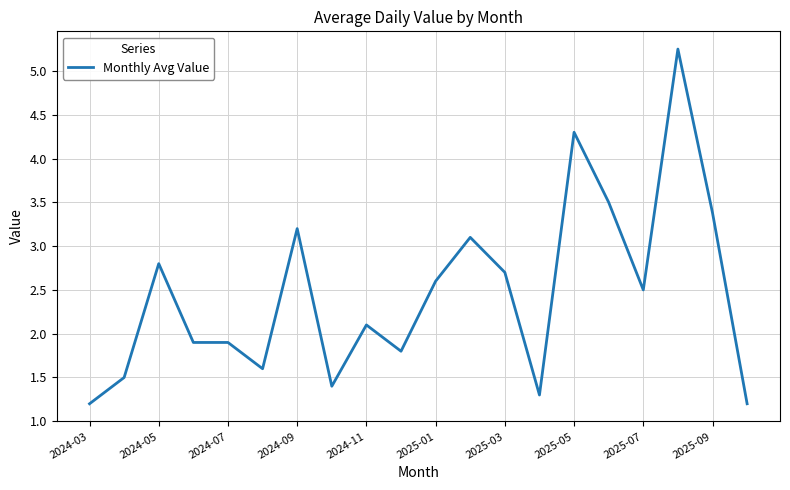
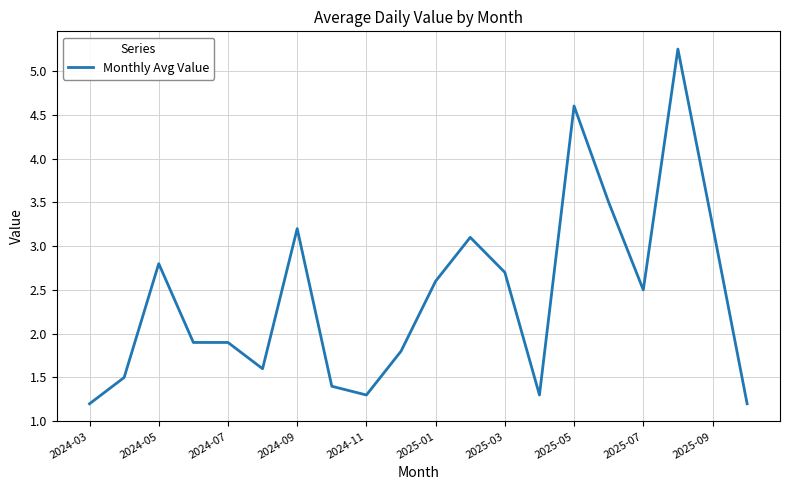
2024-11: 2.1 -> 1.3
2025-05: 4.3 -> 4.6
2025-09: 3.4 -> 3.2
